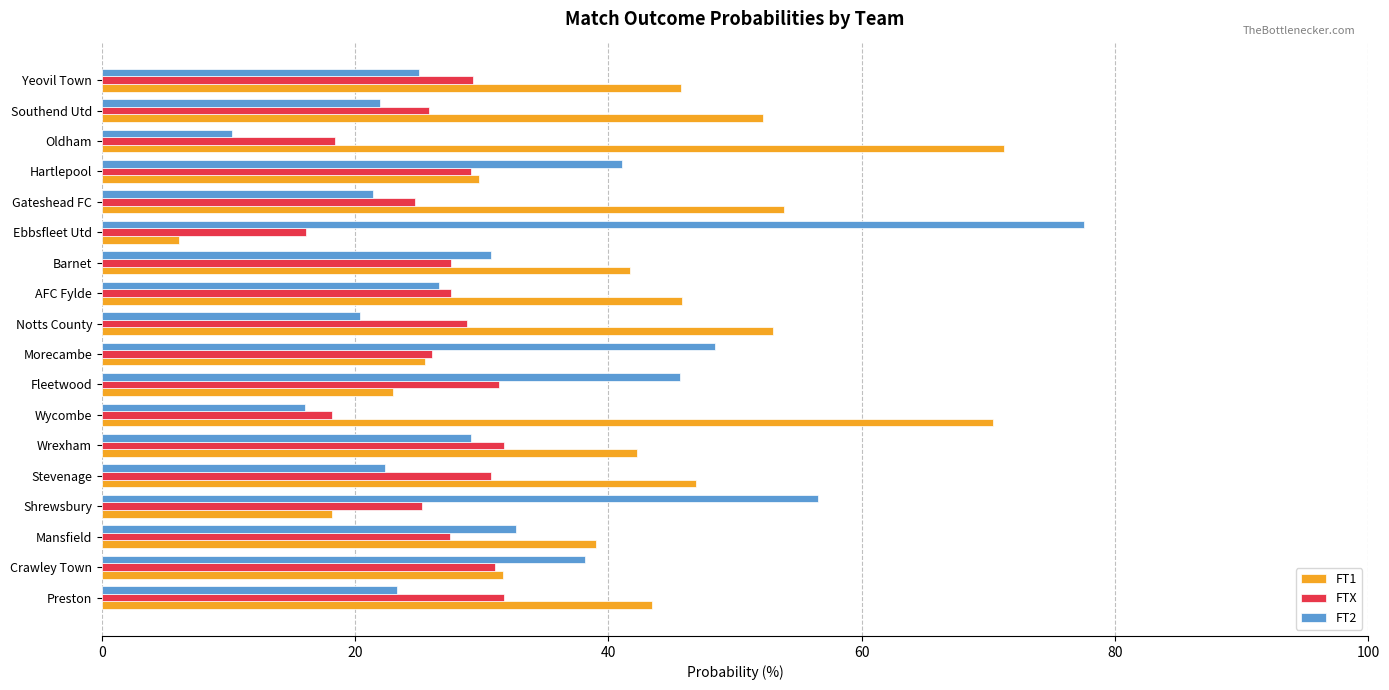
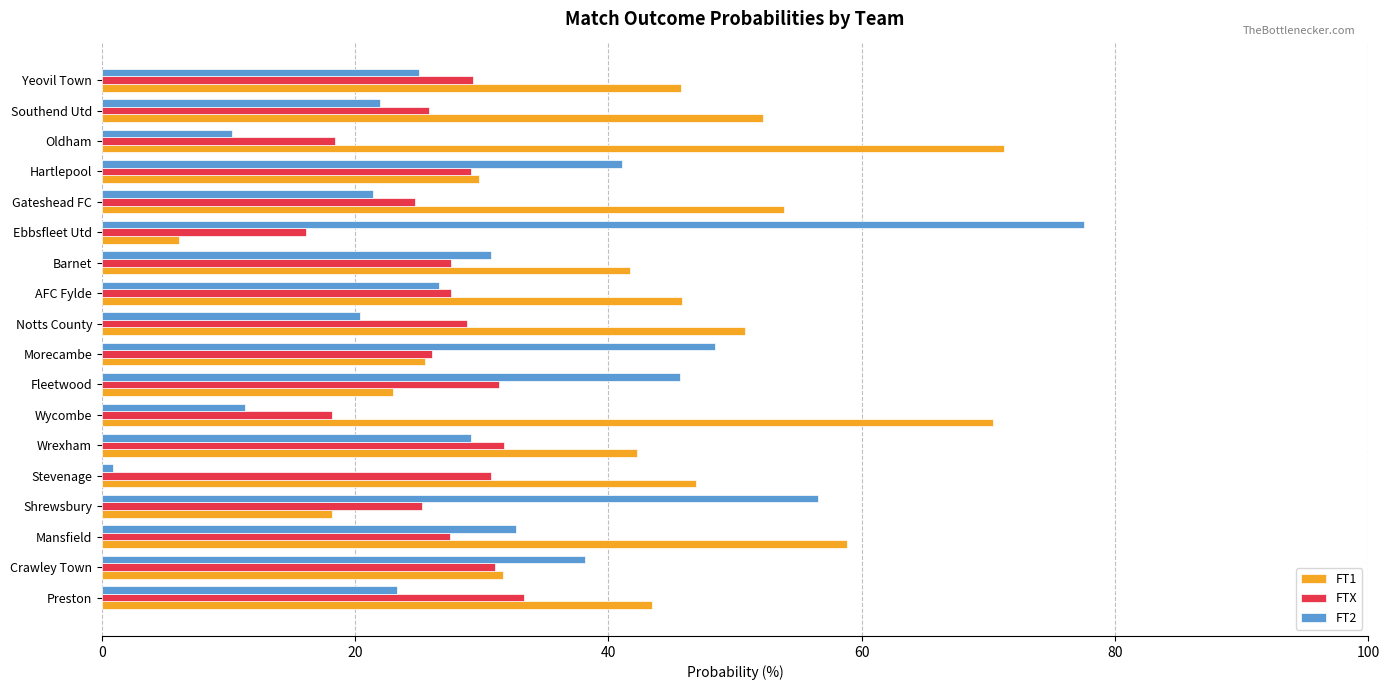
FT1, Notts County: 53.0 -> 50.8
FT2, Wycombe: 16.0 -> 11.3
FT2, Stevenage: 22.3 -> 0.9
FT1, Mansfield: 39.0 -> 58.8
FTX, Preston: 31.8 -> 33.3
